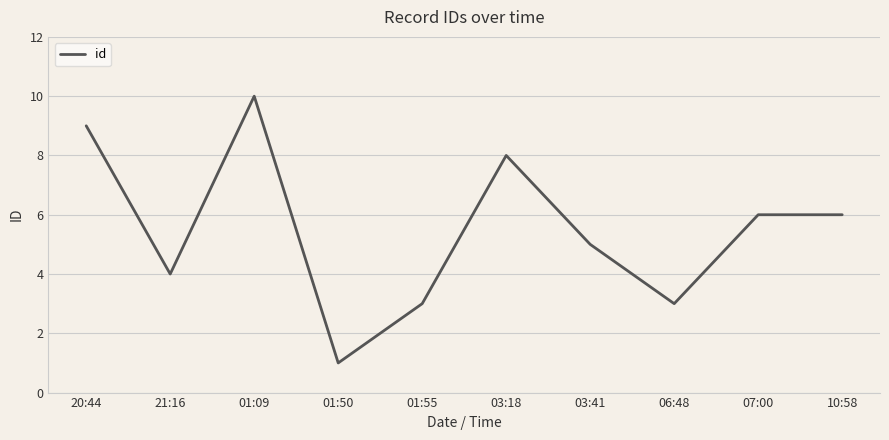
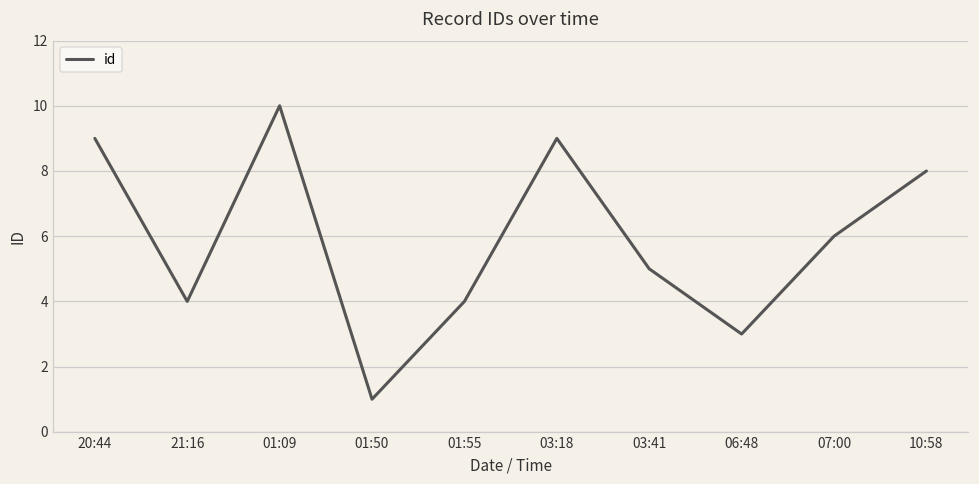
01:55: 3 -> 4
03:18: 8 -> 9
10:58: 6 -> 8
